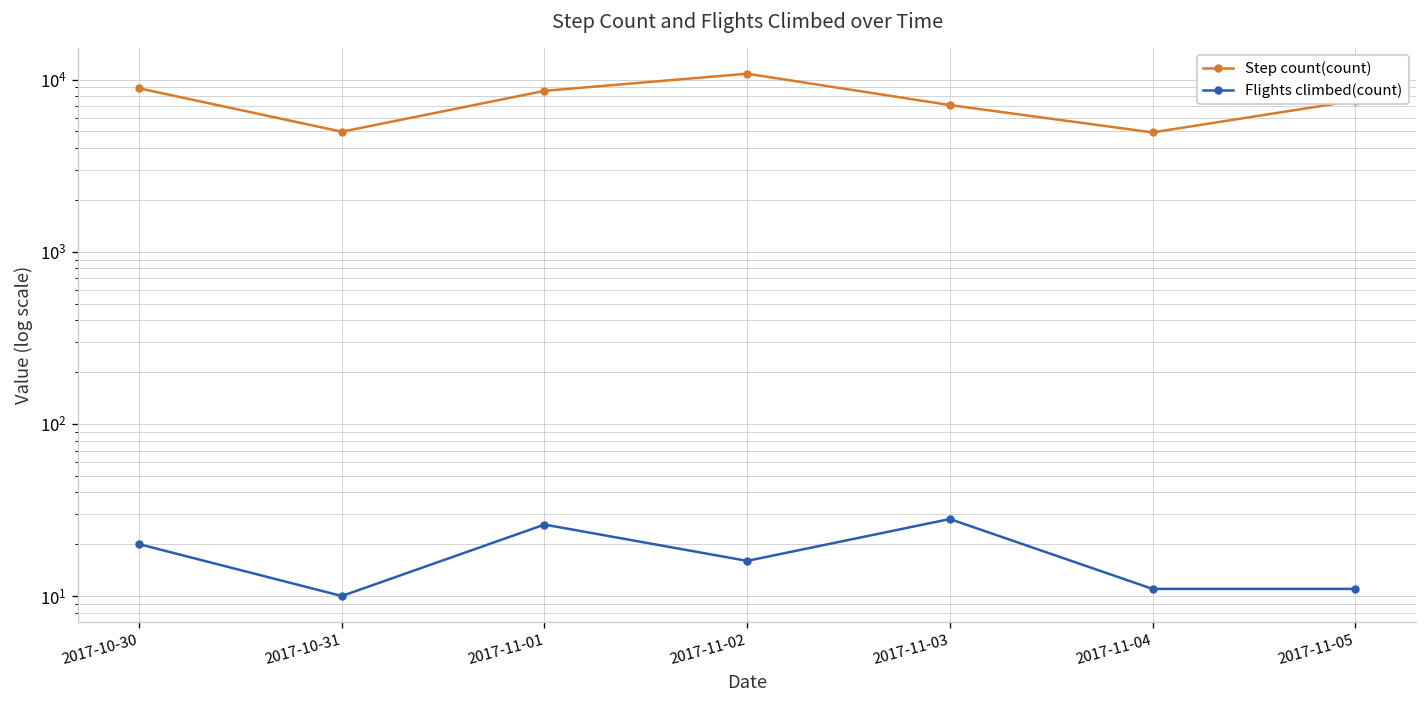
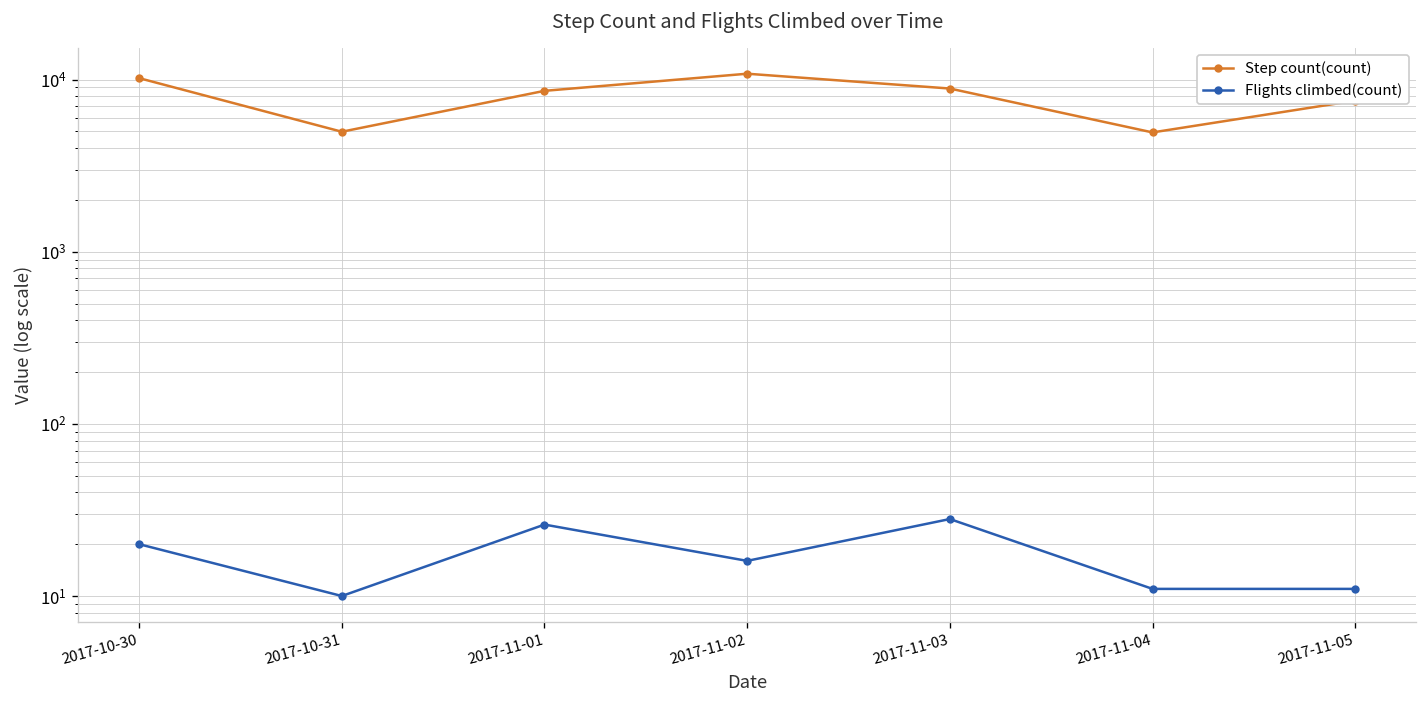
Step count(count), 2017-10-30: 9000 -> 10000
Step count(count), 2017-11-03: 7000 -> 9000
